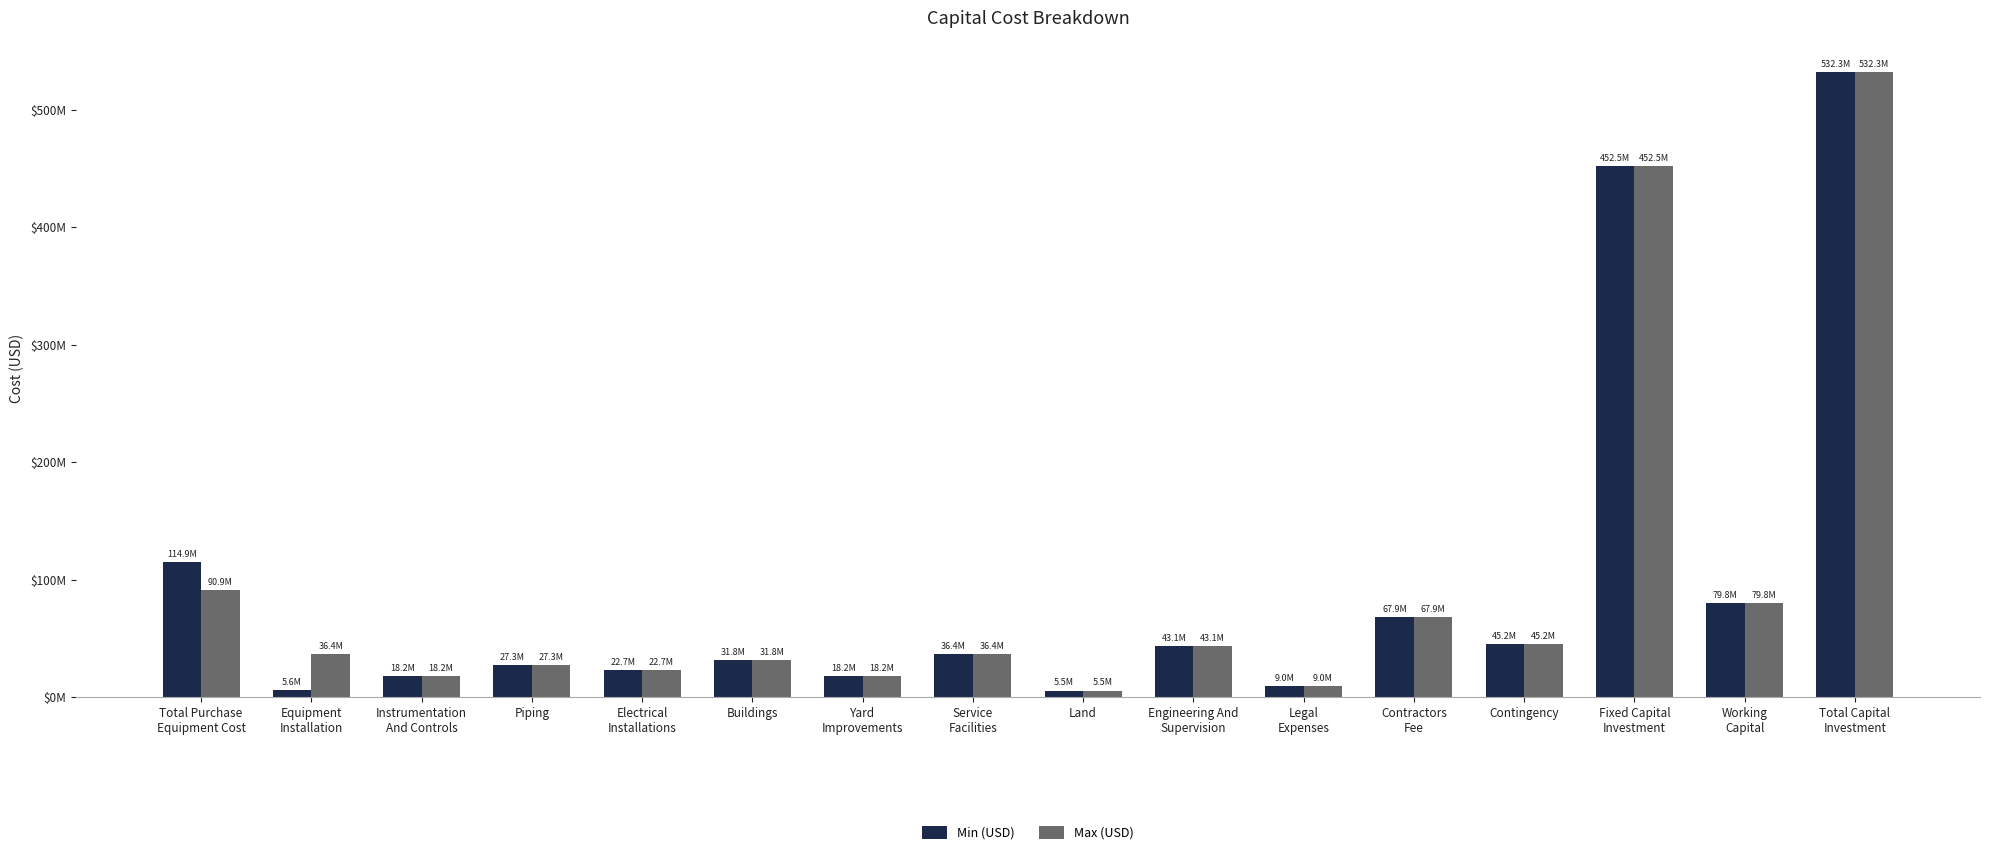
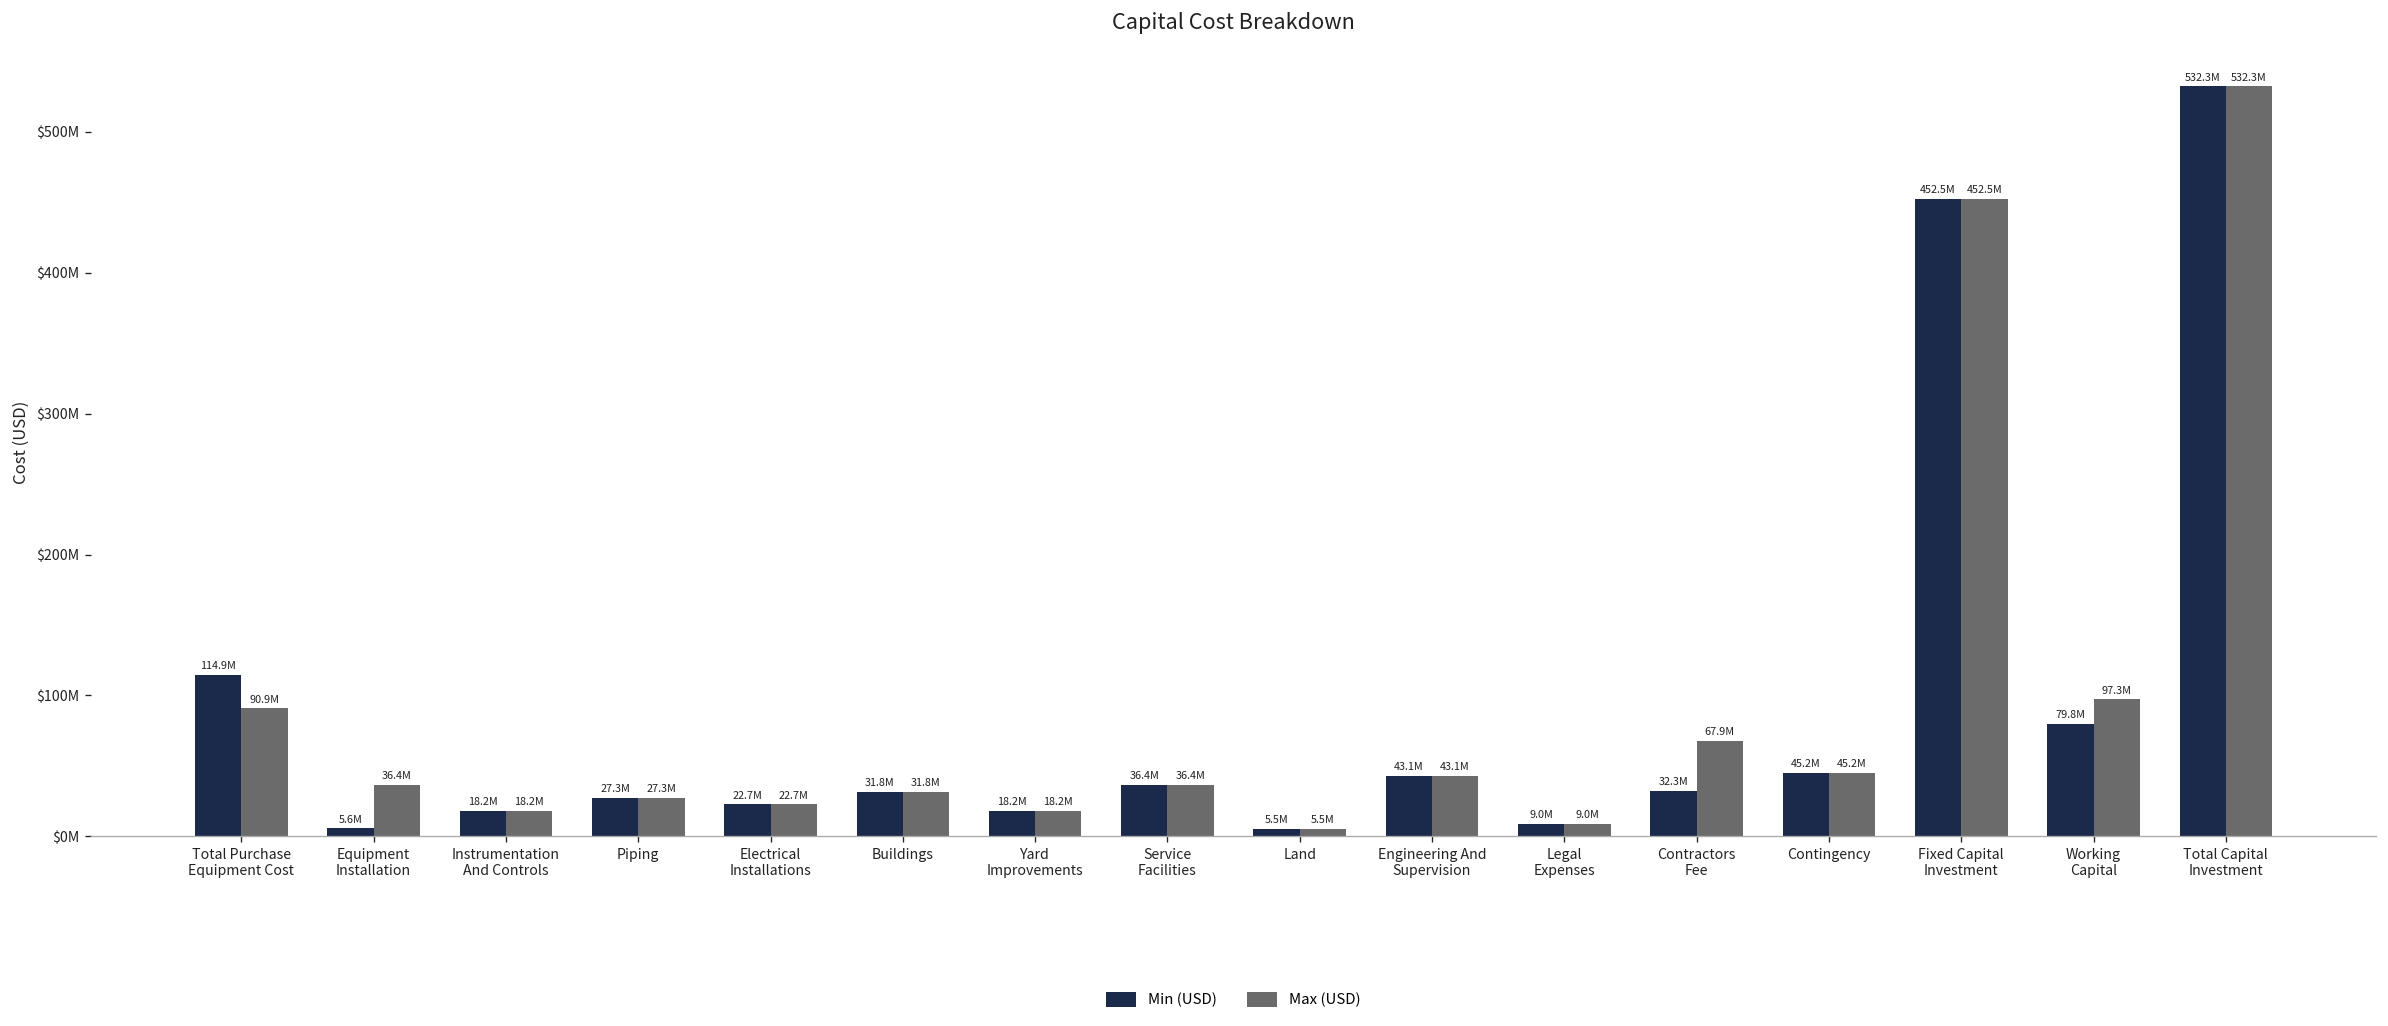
Min (USD), Contractors Fee: 67.9M -> 32.3M
Max (USD), Working Capital: 79.8M -> 97.3M
